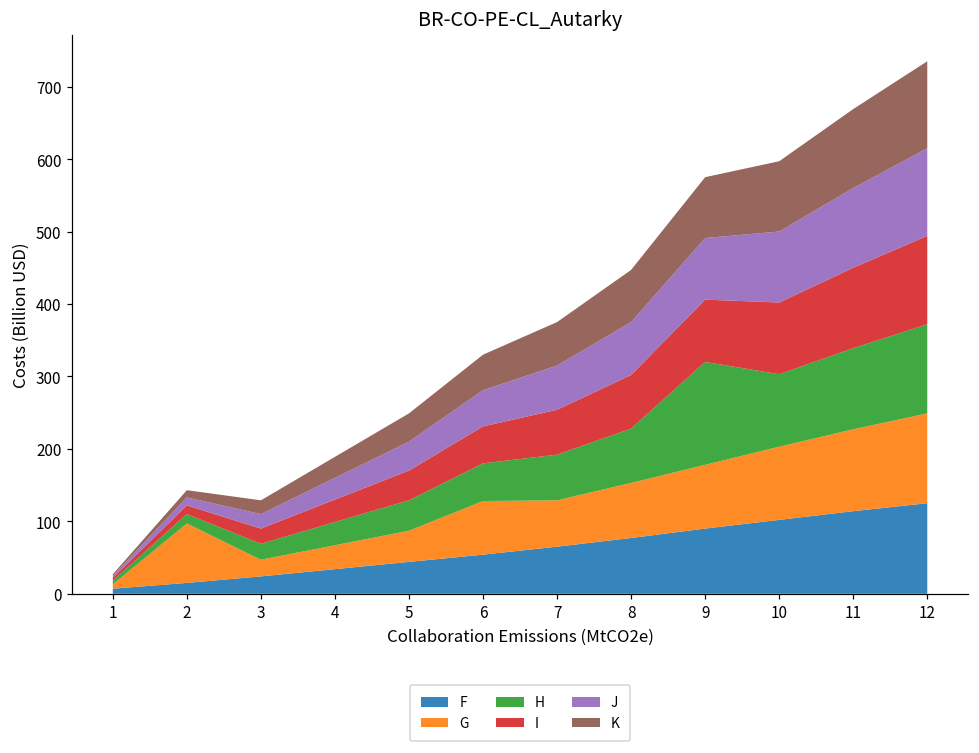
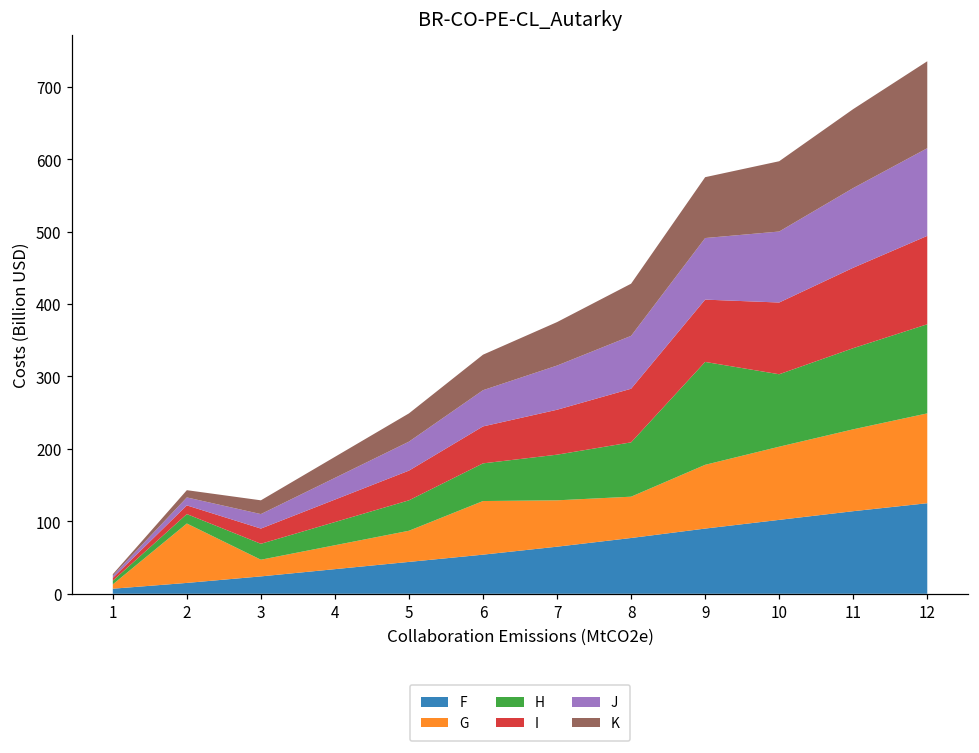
G, 8: 80 -> 60
